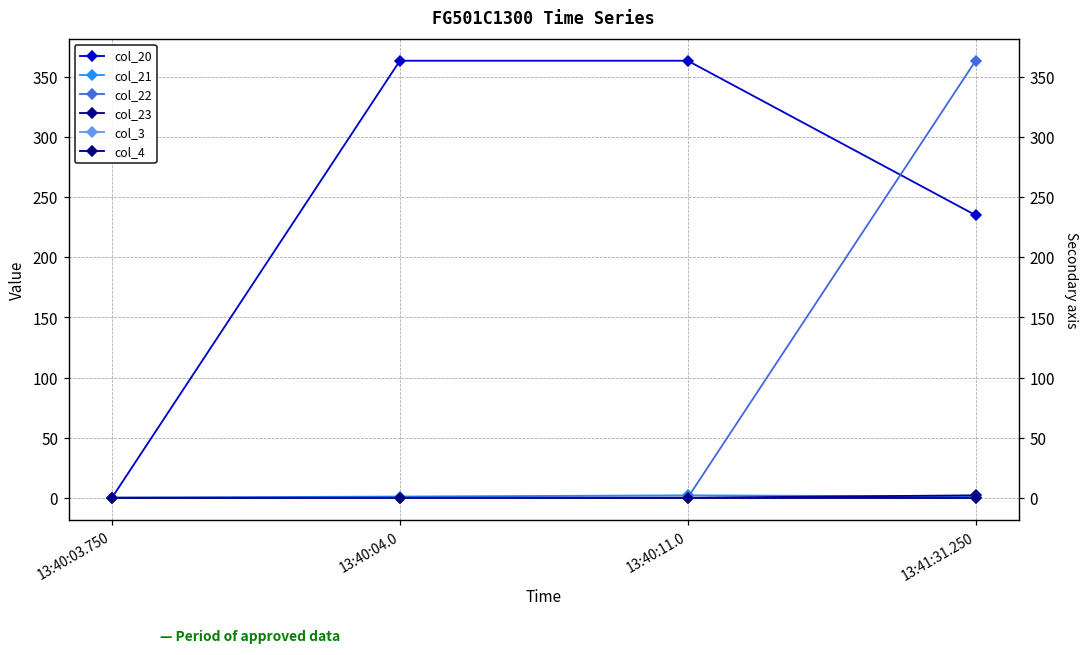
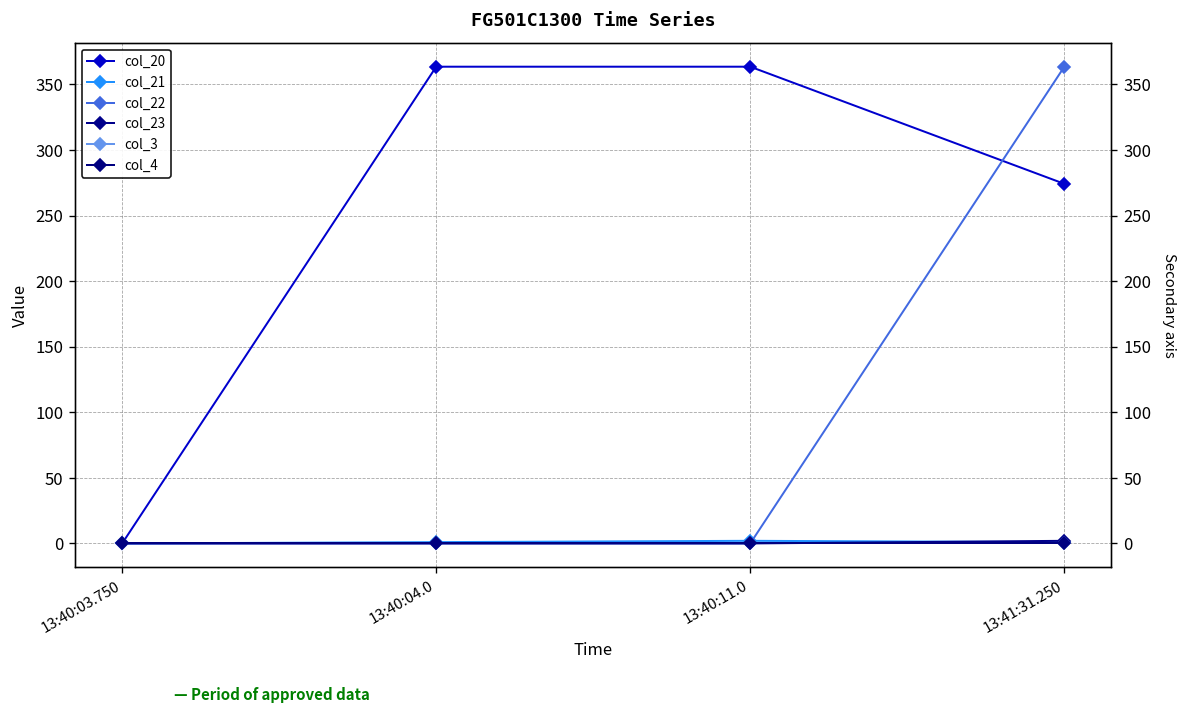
col_20, 13:41:31.250: 235 -> 274
